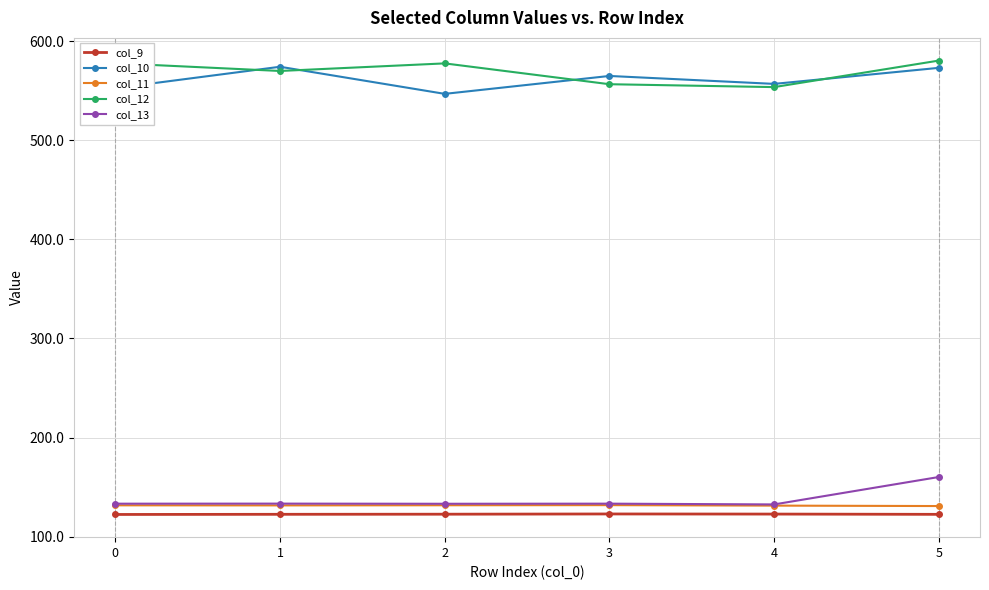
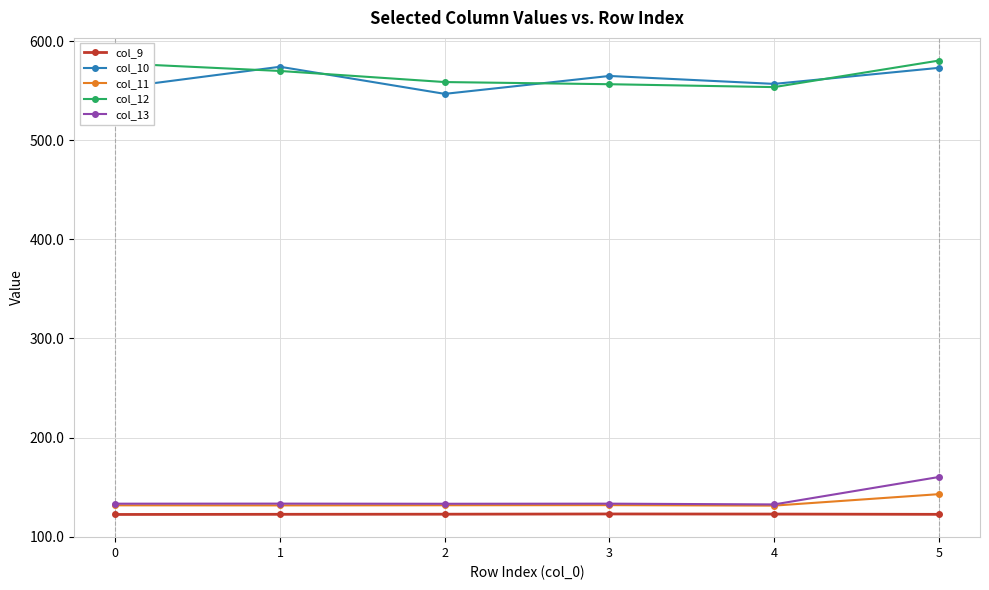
col_12, 2: 580 -> 560
col_11, 5: 130 -> 140
